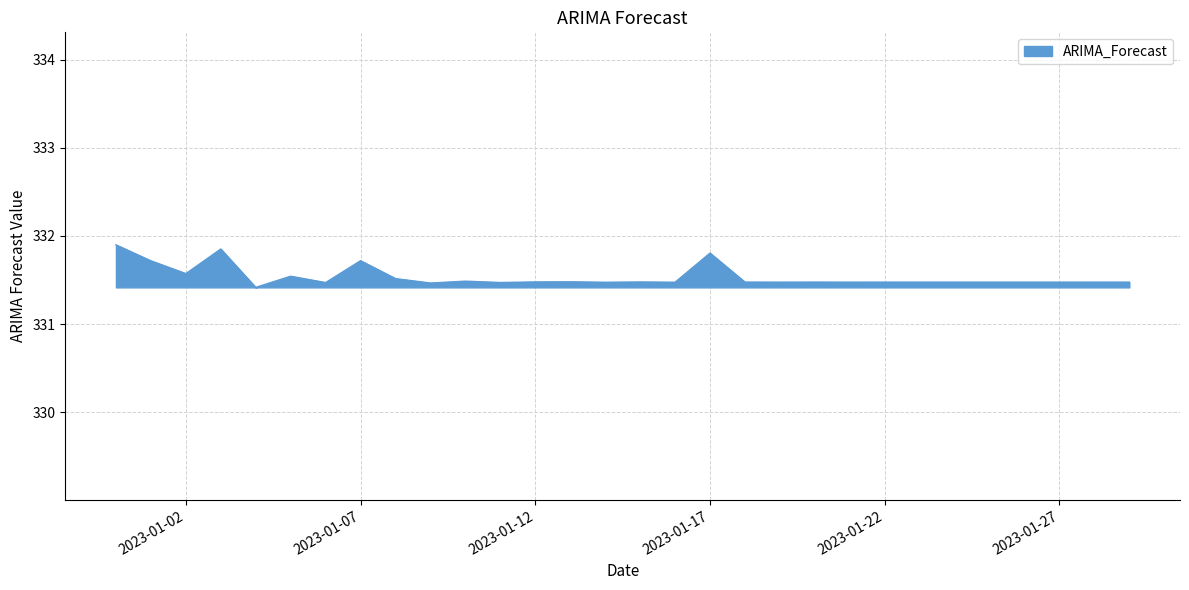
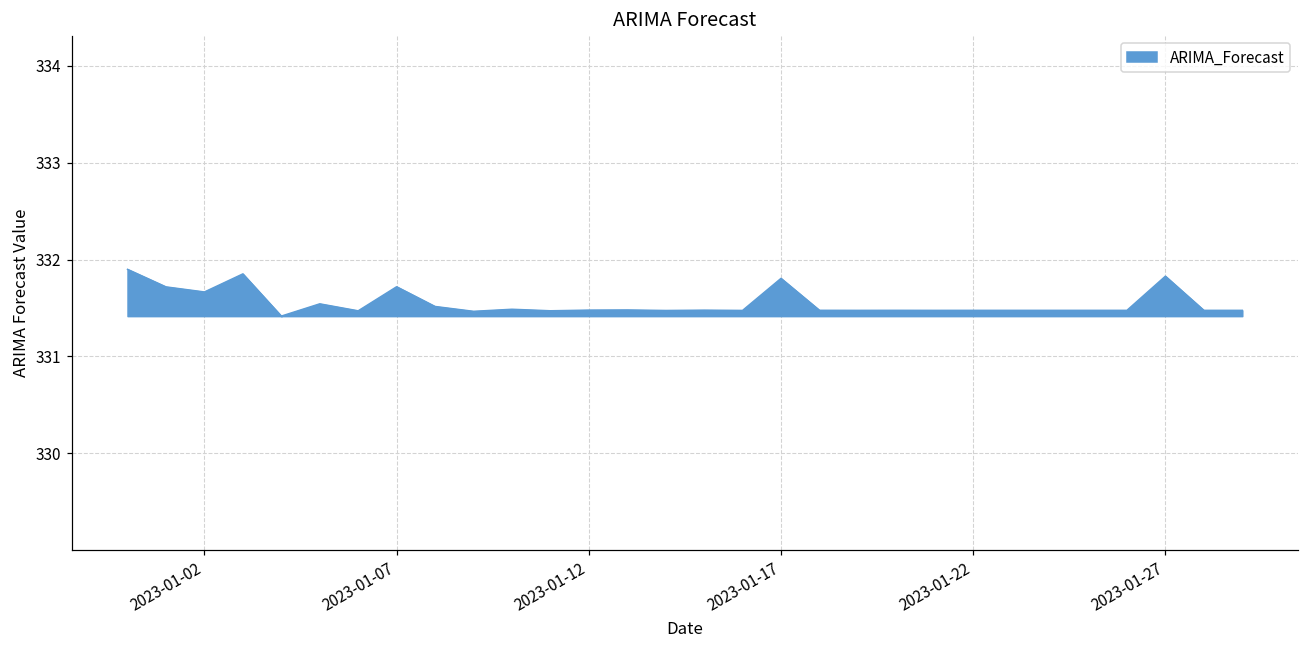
2023-01-02: 331.6 -> 331.7
2023-01-27: 331.5 -> 331.8
